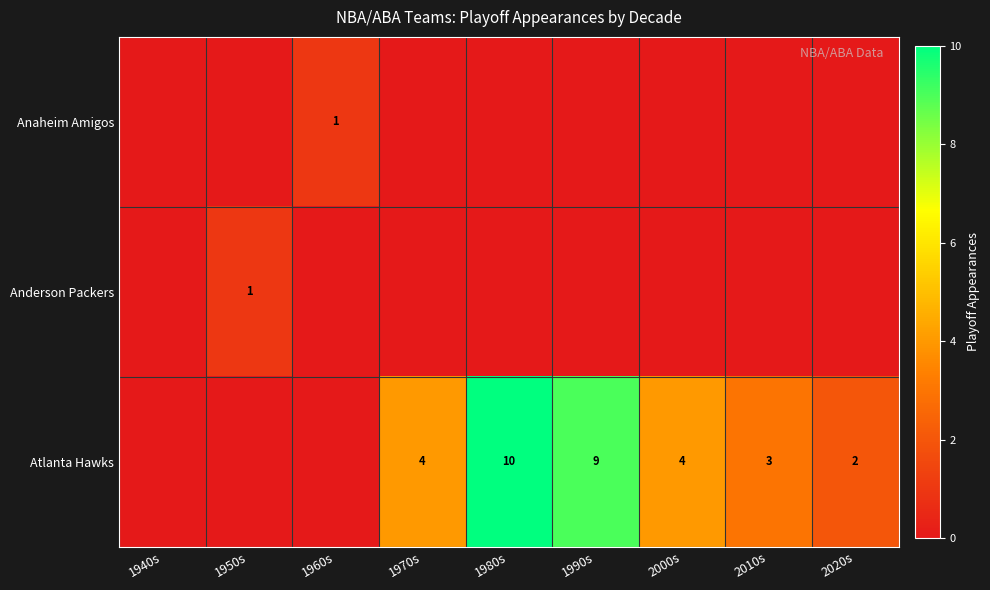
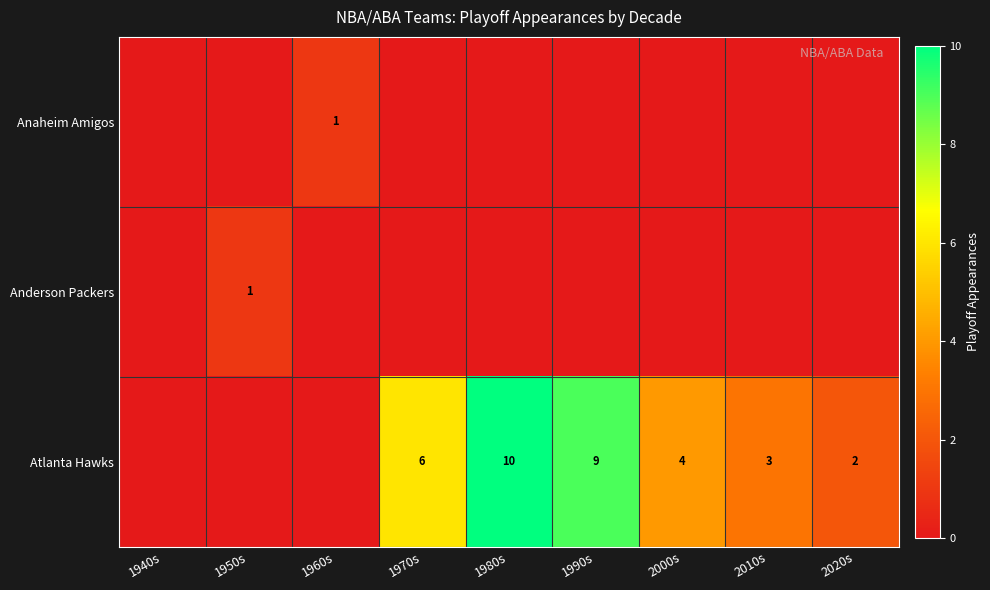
Atlanta Hawks, 1970s: 4 -> 6
